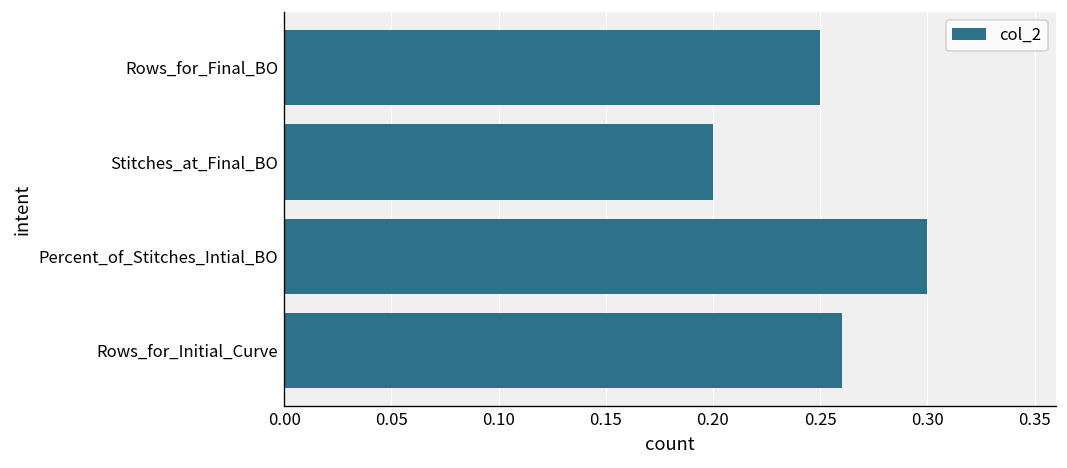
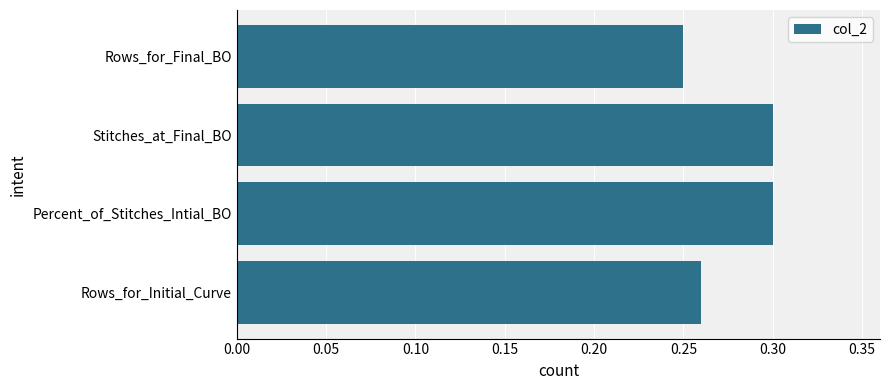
Stitches_at_Final_BO: 0.2 -> 0.3
